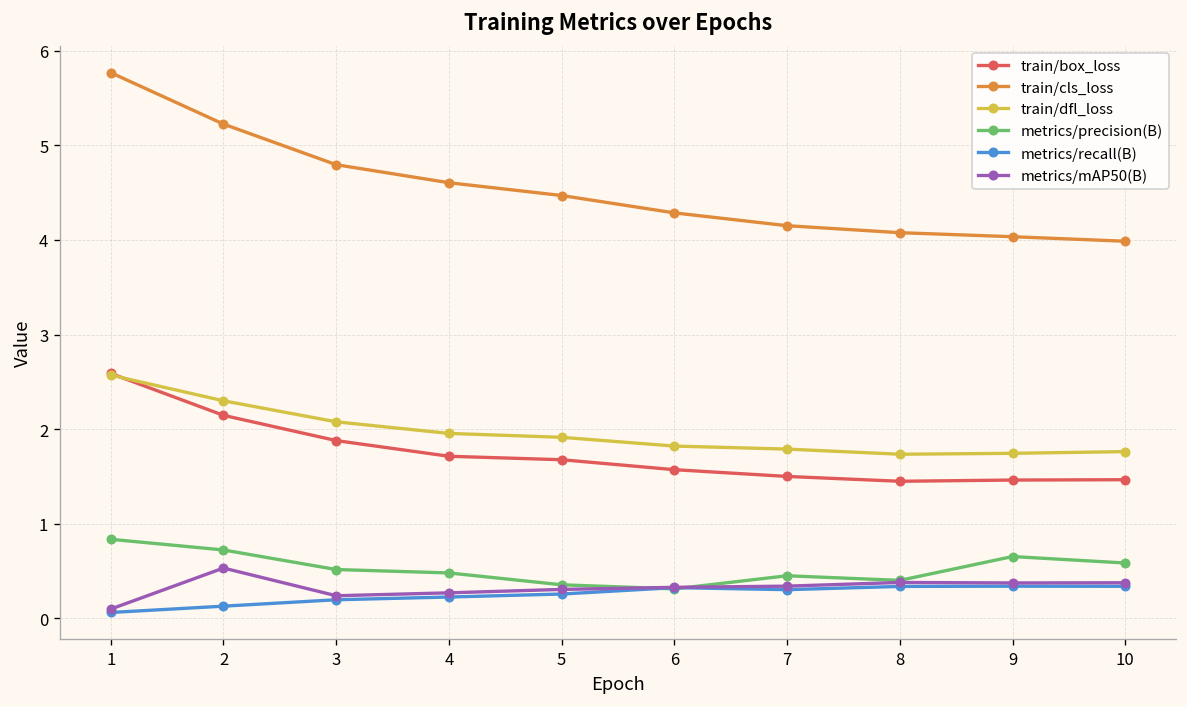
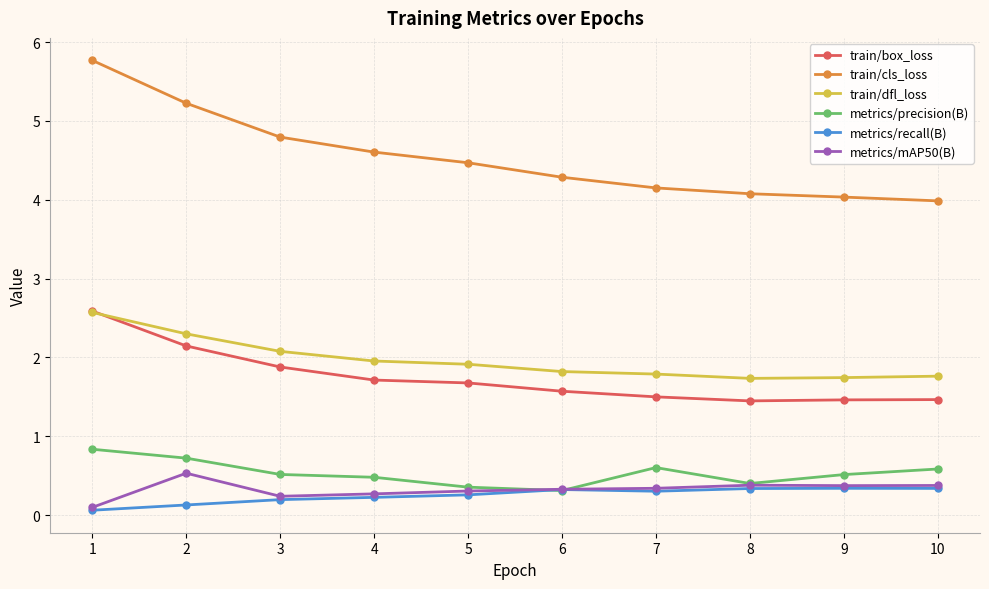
metrics/precision(B), 7: 0.5 -> 0.6
metrics/precision(B), 9: 0.7 -> 0.5
